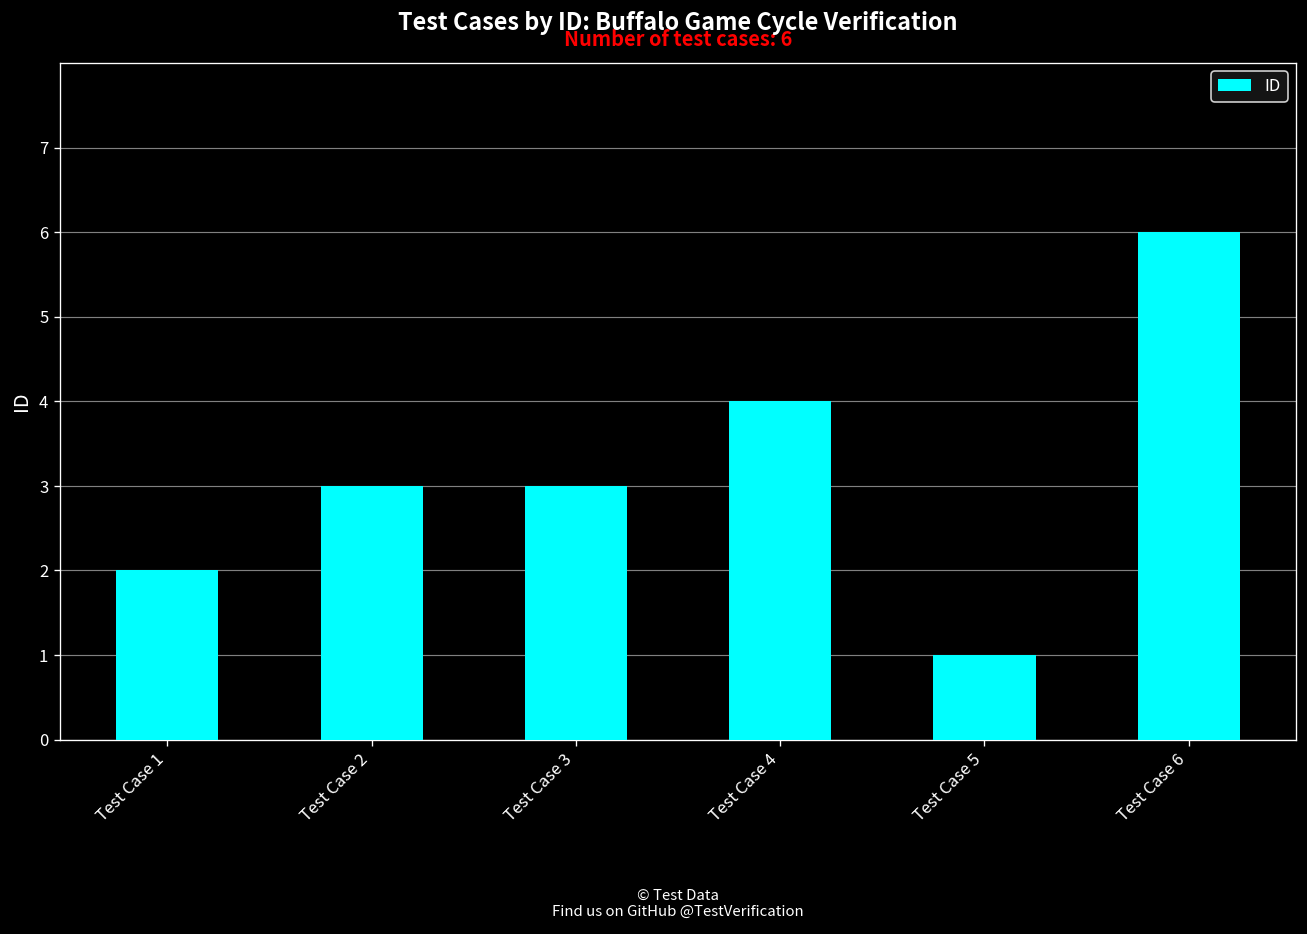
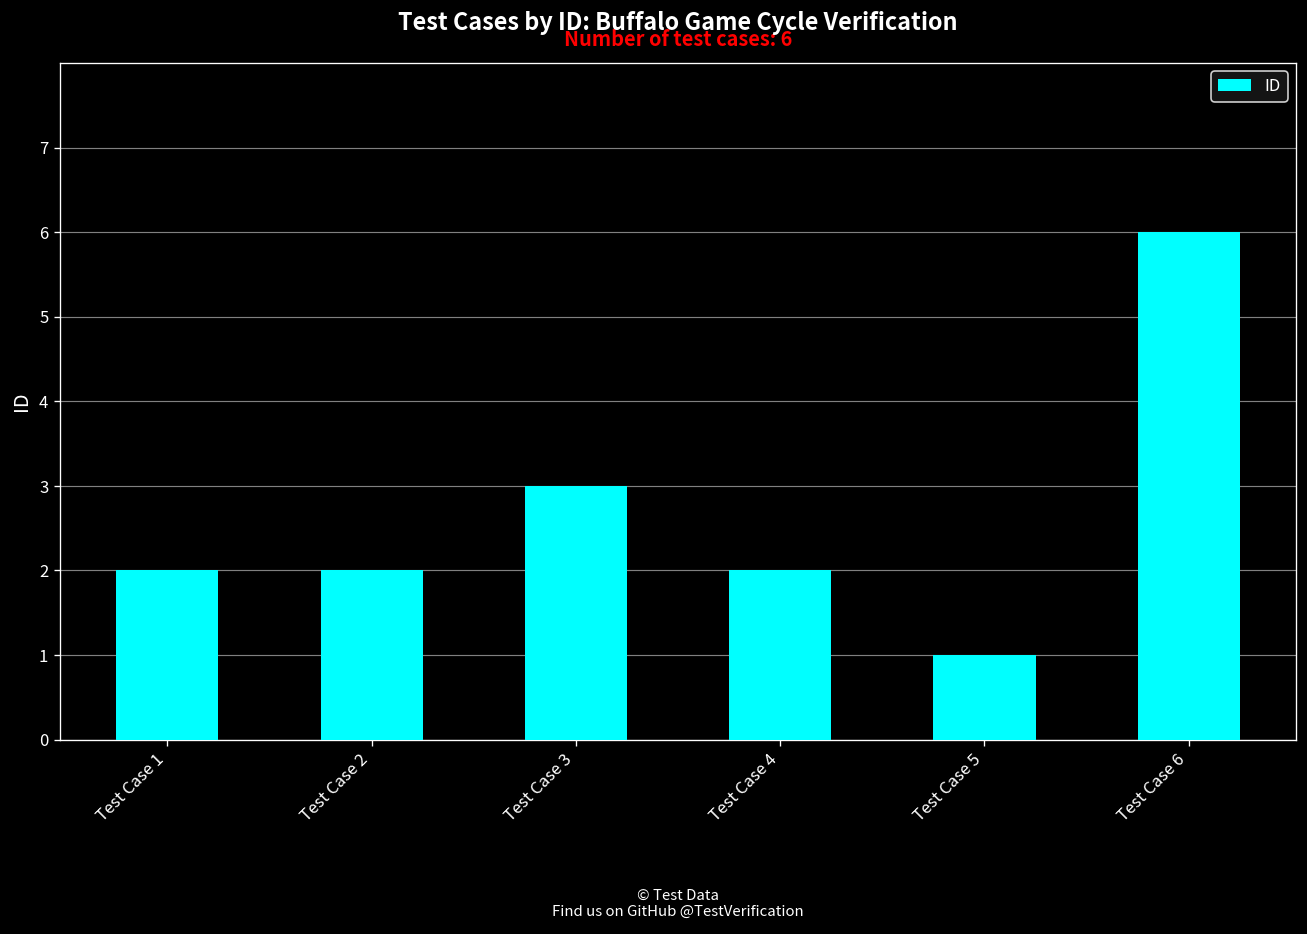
Test Case 2: 3 -> 2
Test Case 4: 4 -> 2
